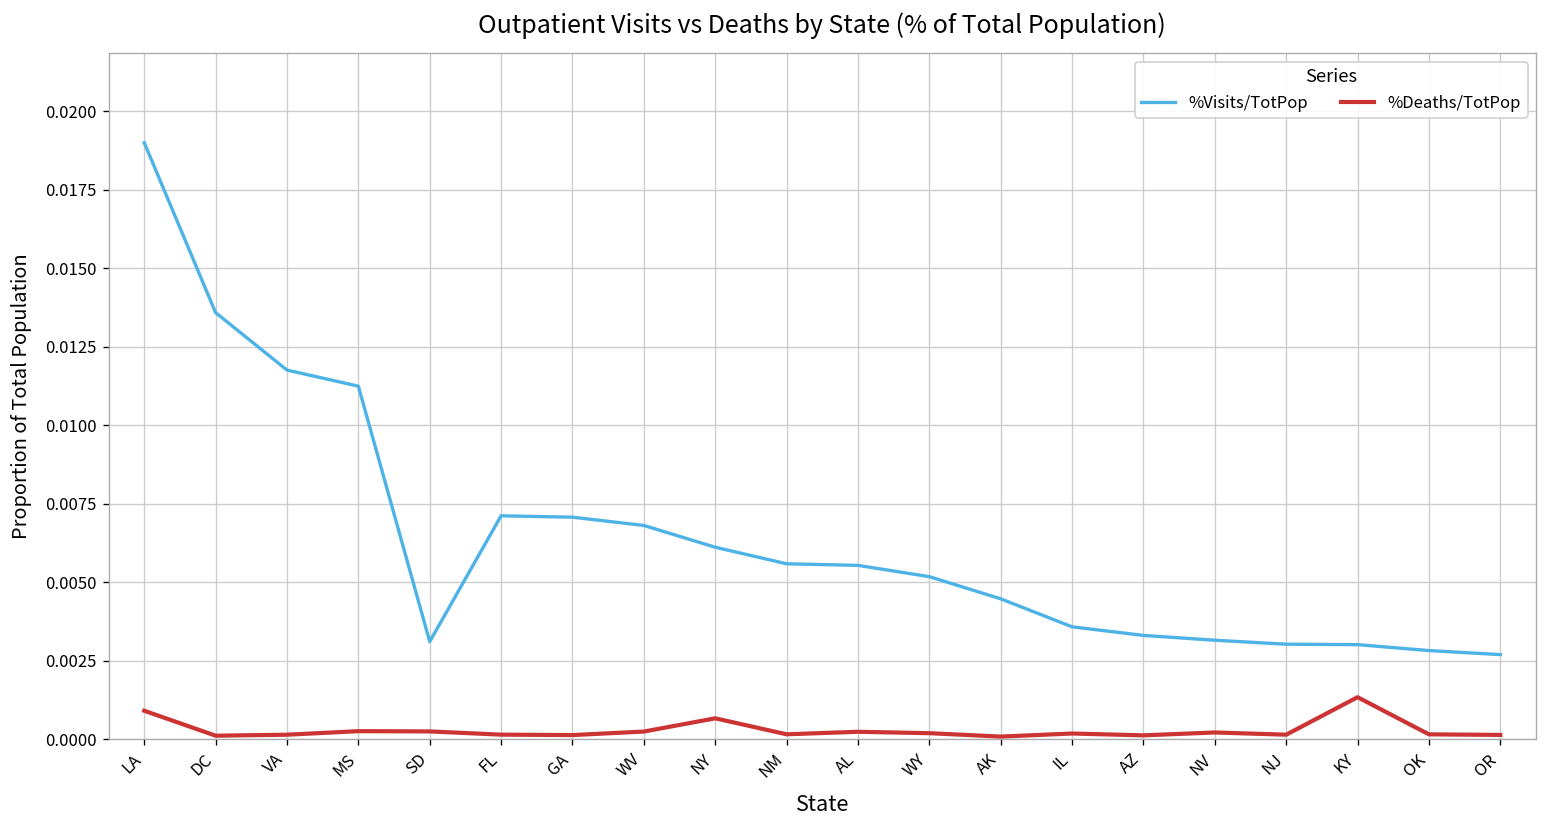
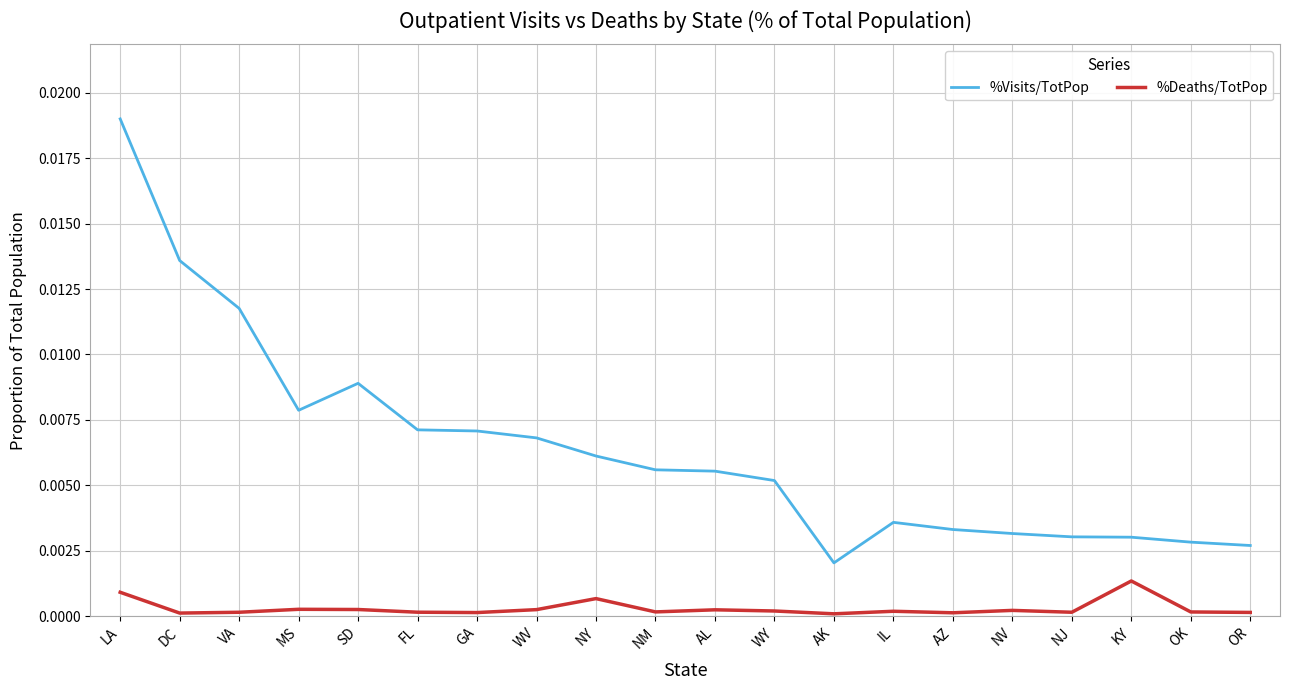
%Visits/TotPop, MS: 0.0112 -> 0.0079
%Visits/TotPop, SD: 0.0031 -> 0.0089
%Visits/TotPop, AK: 0.0045 -> 0.0020
